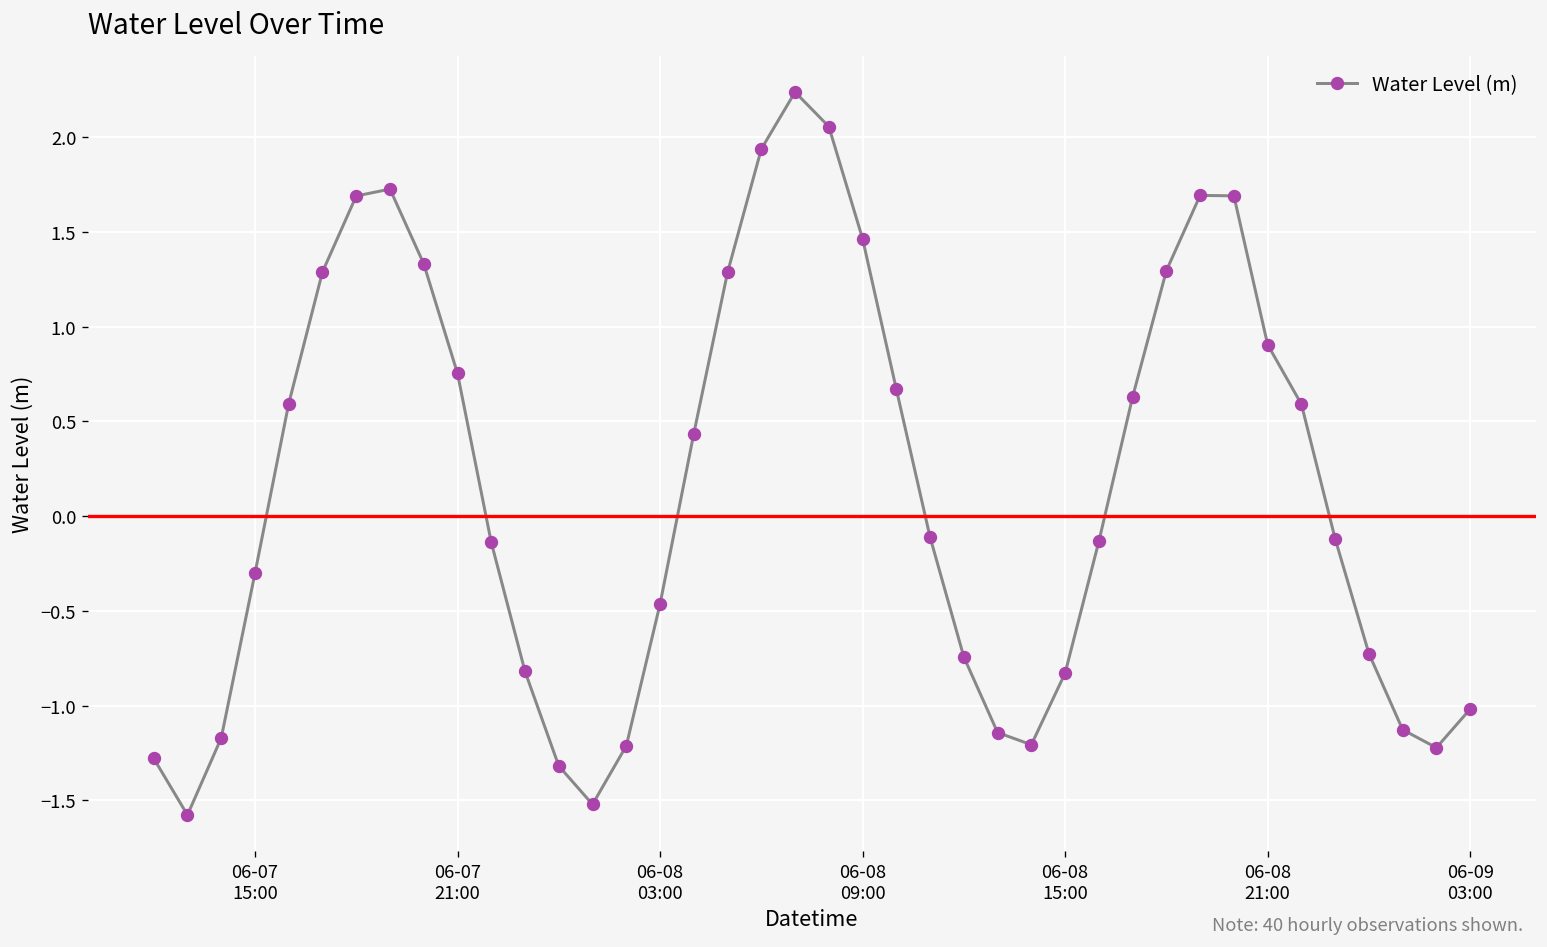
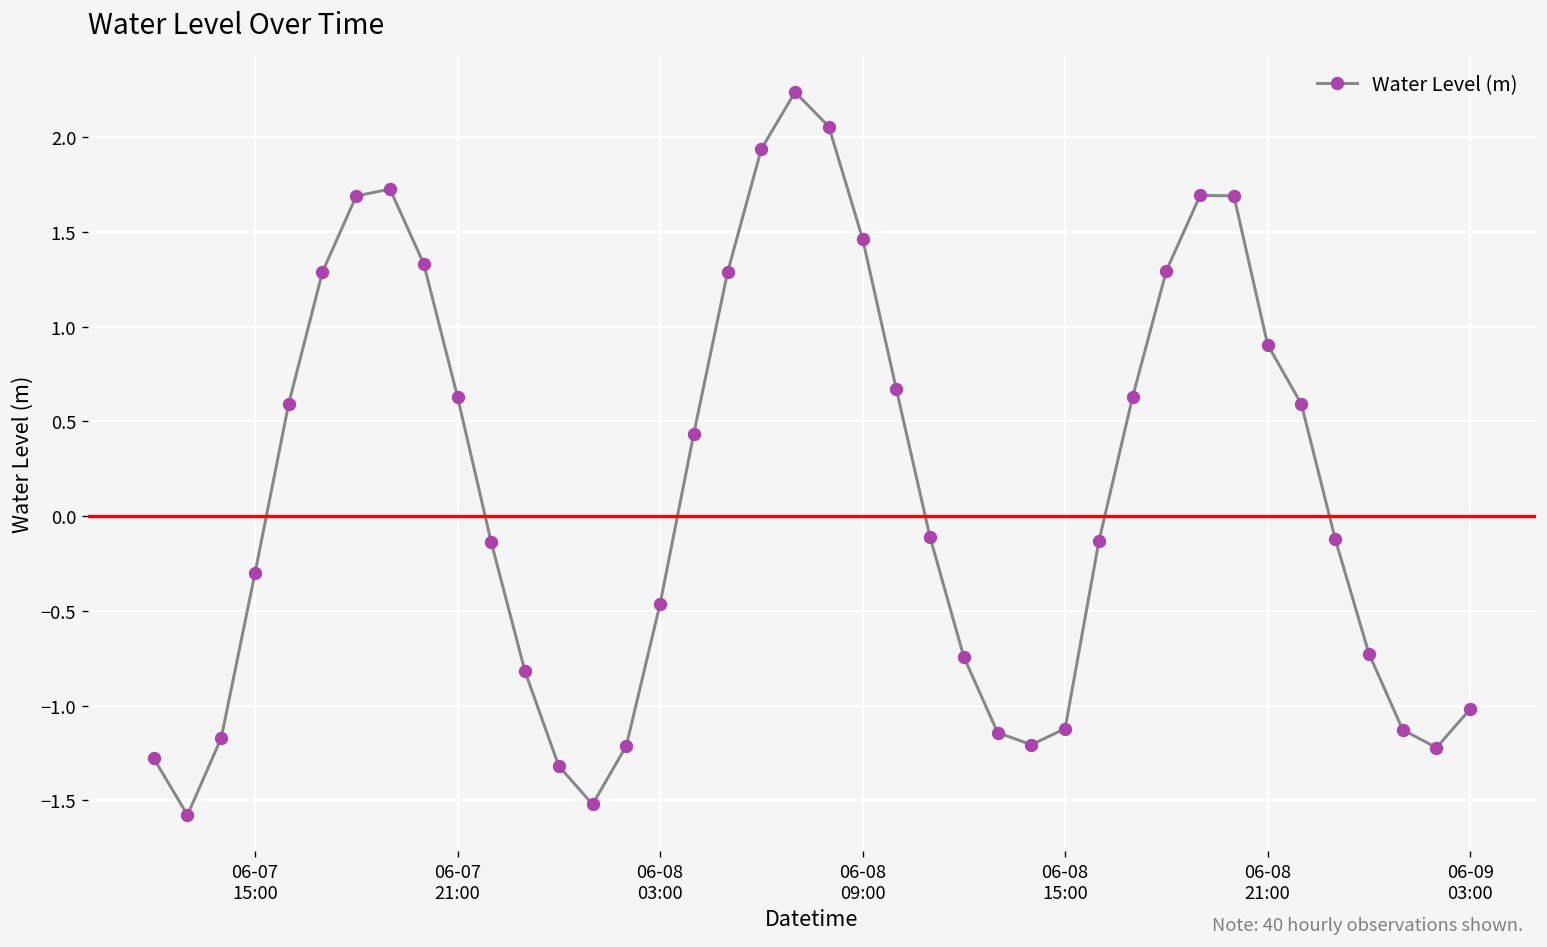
06-07 21:00: 0.75 -> 0.63
06-08 15:00: -0.83 -> -1.12
